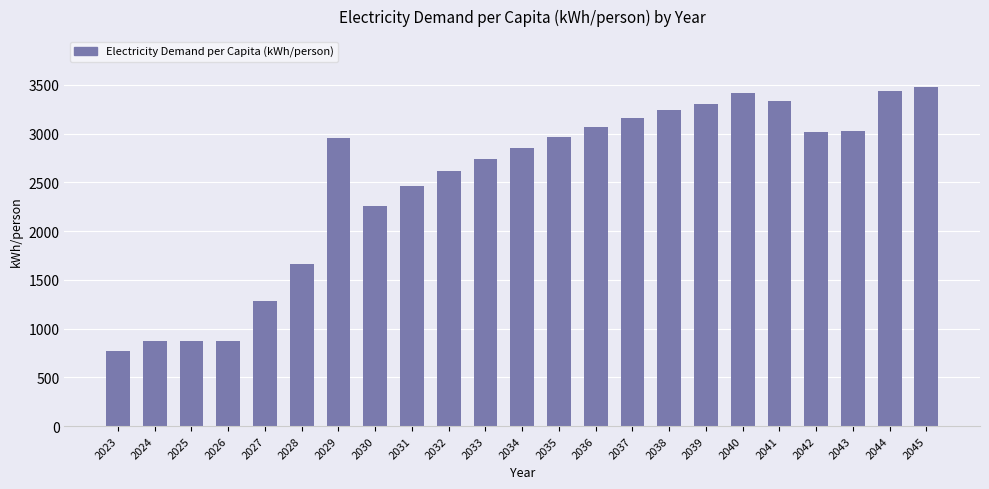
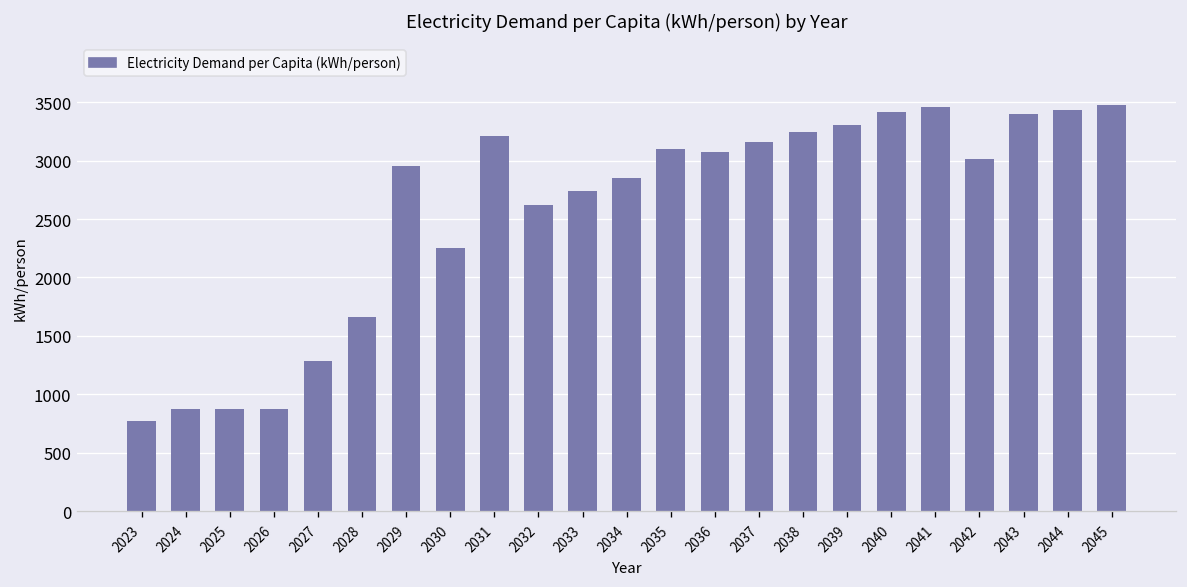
2031: 2500 -> 3200
2035: 3000 -> 3100
2041: 3300 -> 3500
2043: 3000 -> 3400
